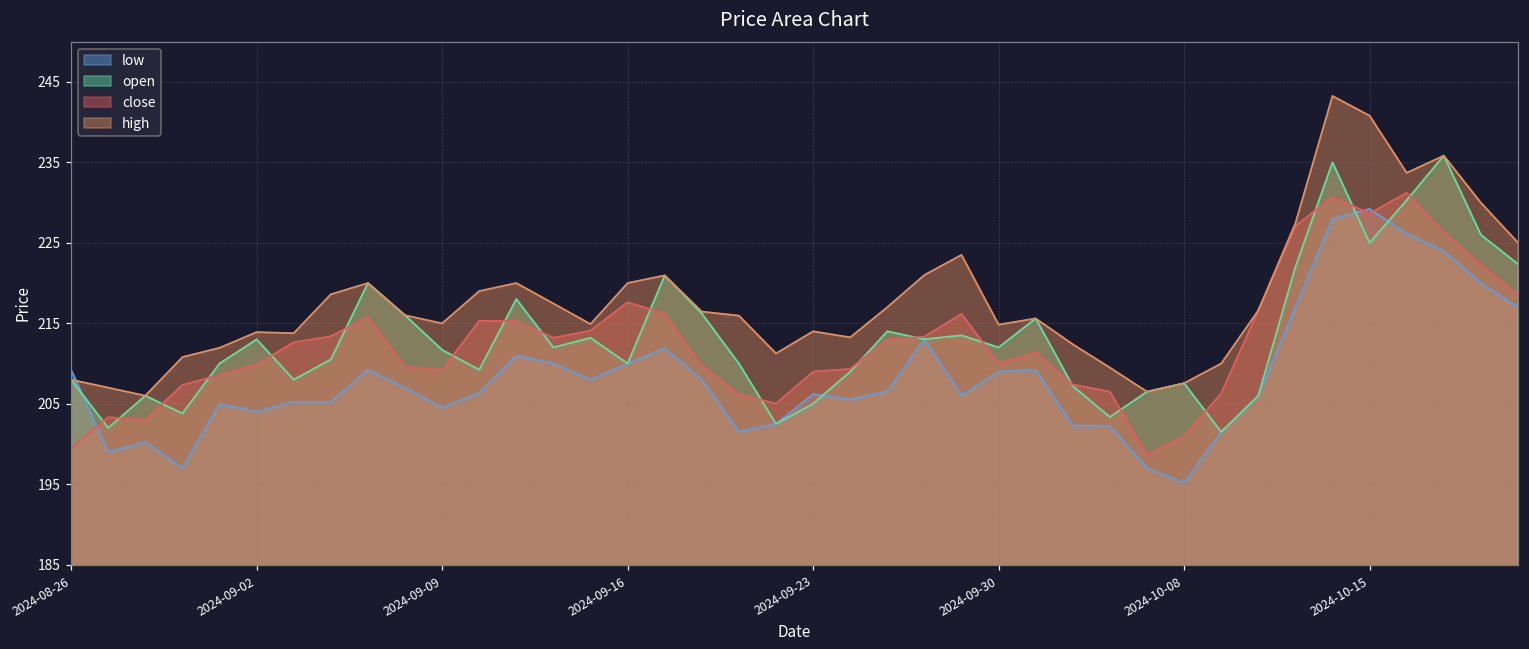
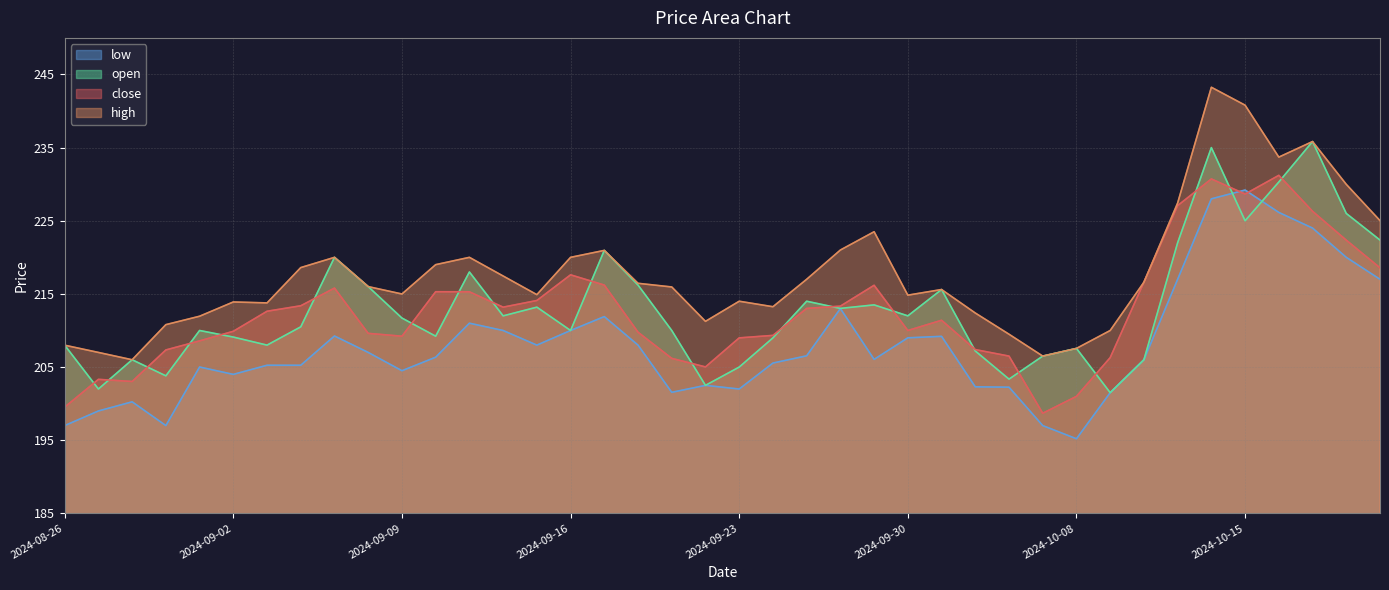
low, 2024-08-26: 209 -> 197
open, 2024-09-02: 213 -> 209
low, 2024-09-23: 206 -> 202
